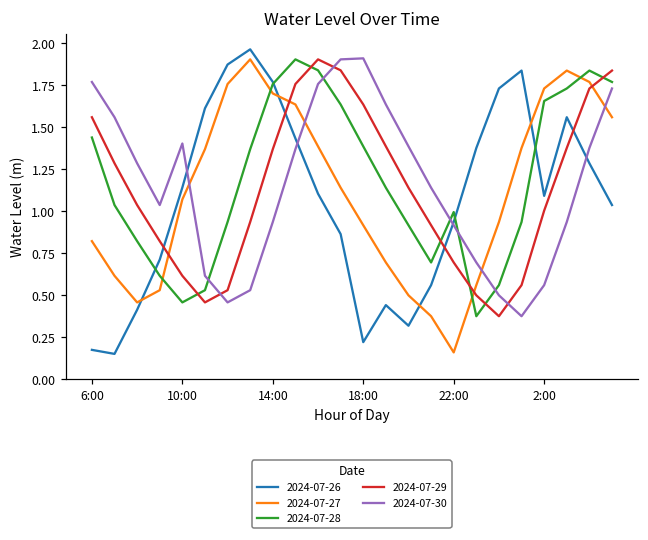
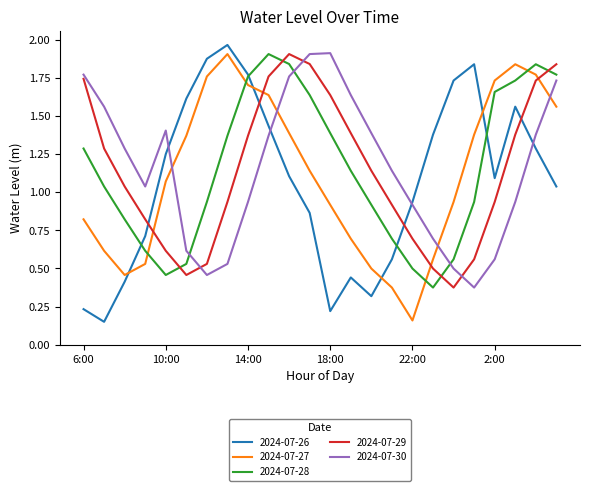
2024-07-26, 6:00: 0.17 -> 0.23
2024-07-28, 6:00: 1.44 -> 1.29
2024-07-29, 6:00: 1.56 -> 1.74
2024-07-26, 10:00: 1.14 -> 1.25
2024-07-28, 22:00: 1.00 -> 0.50
2024-07-29, 2:00: 1.00 -> 0.94
